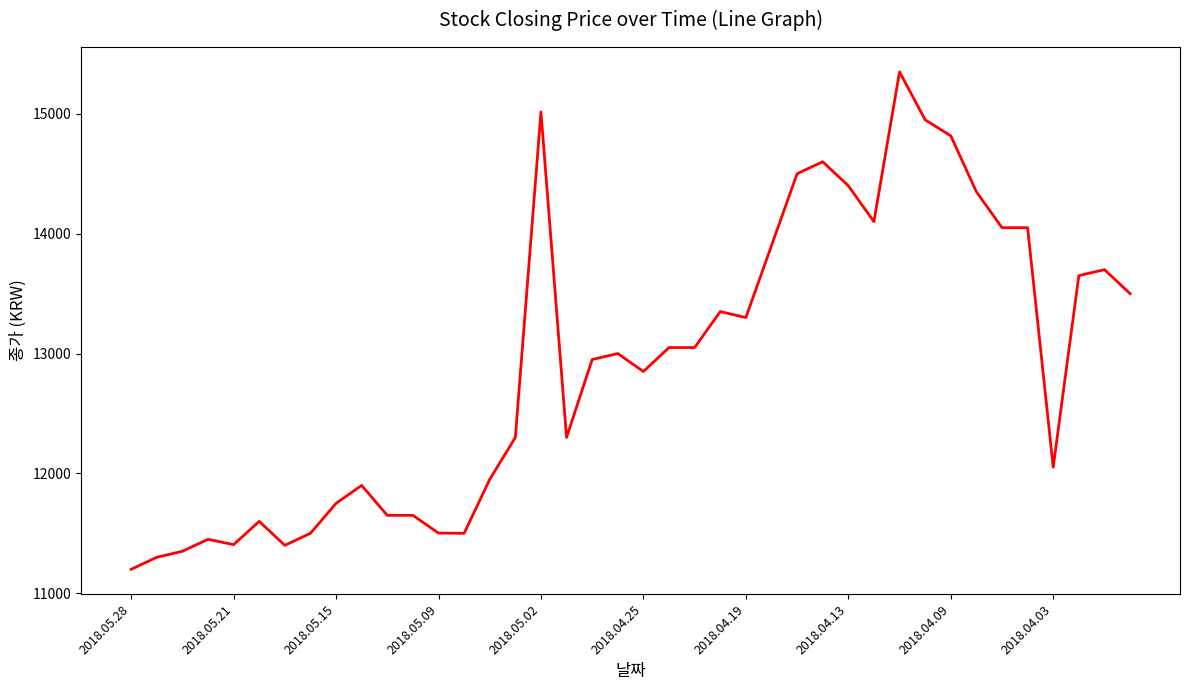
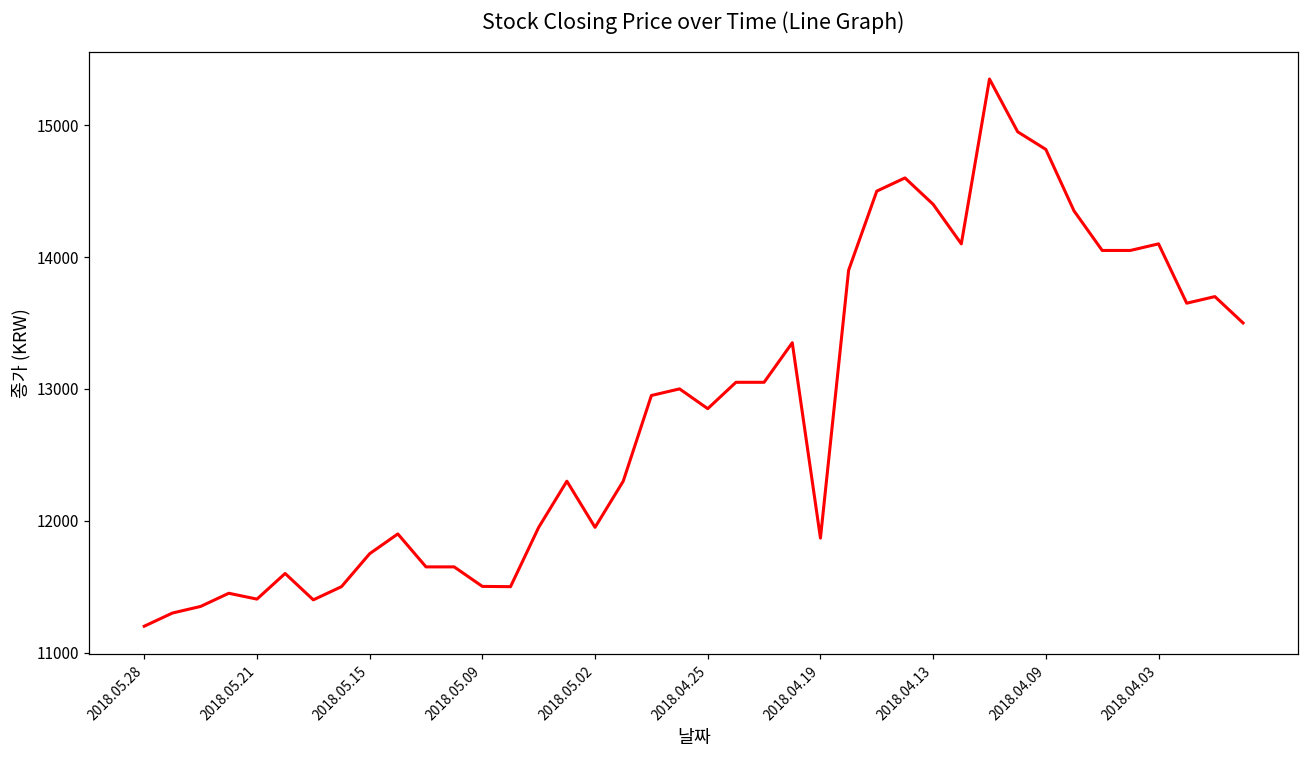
2018.05.02: 15020 -> 11950
2018.04.19: 13300 -> 11870
2018.04.03: 12050 -> 14100
